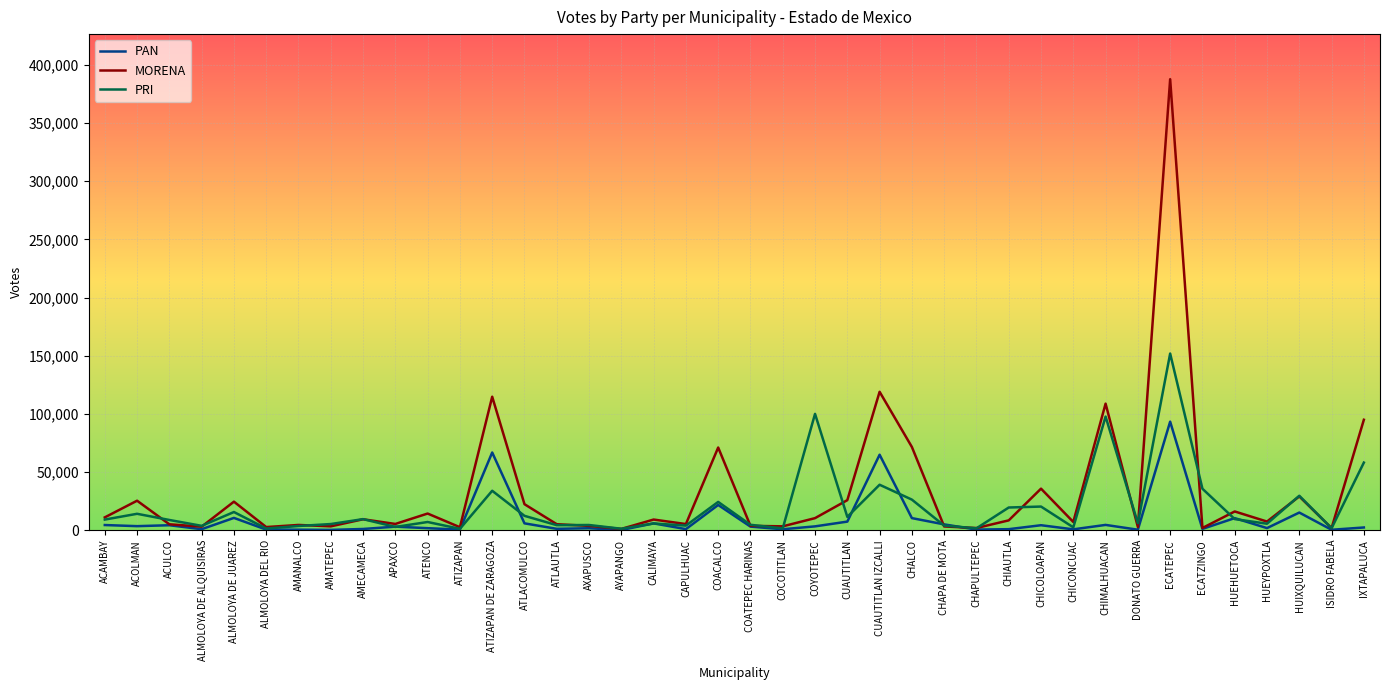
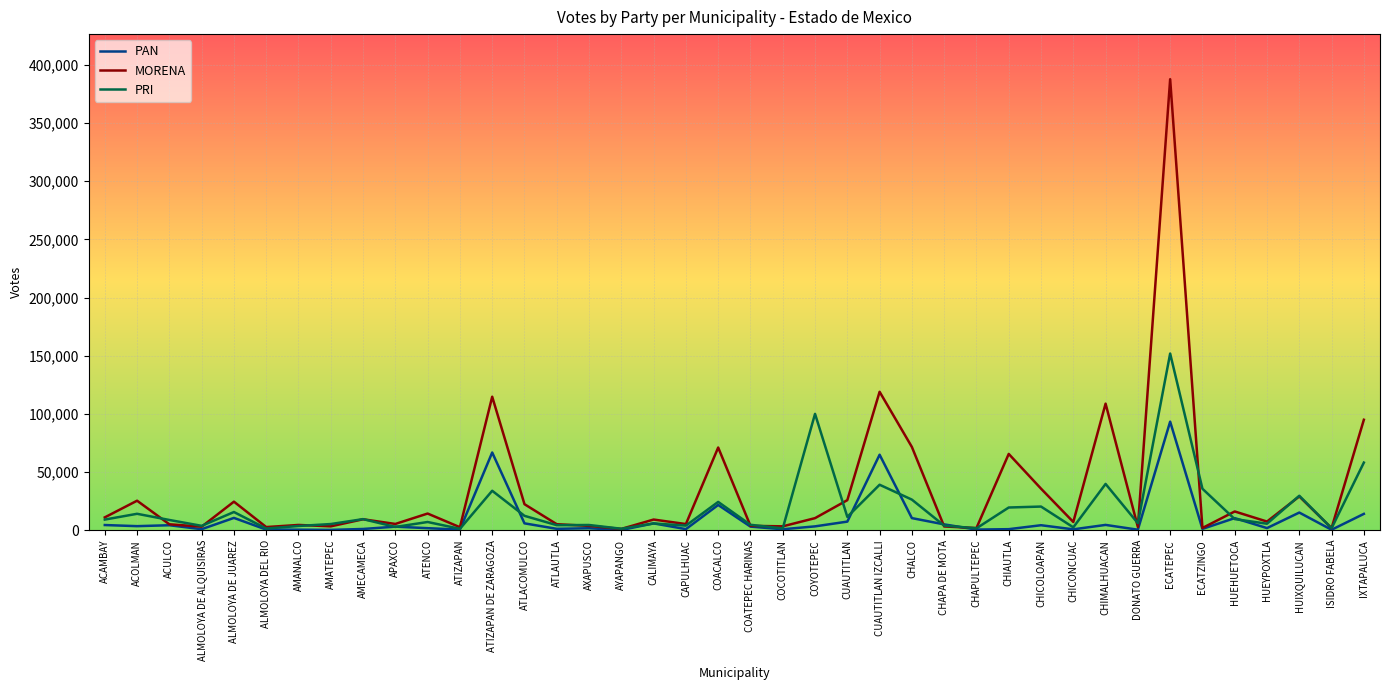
MORENA, CHIAUTLA: 8,000 -> 66,000
PRI, CHIMALHUACAN: 98,000 -> 40,000
PAN, IXTAPALUCA: 2,000 -> 14,000
